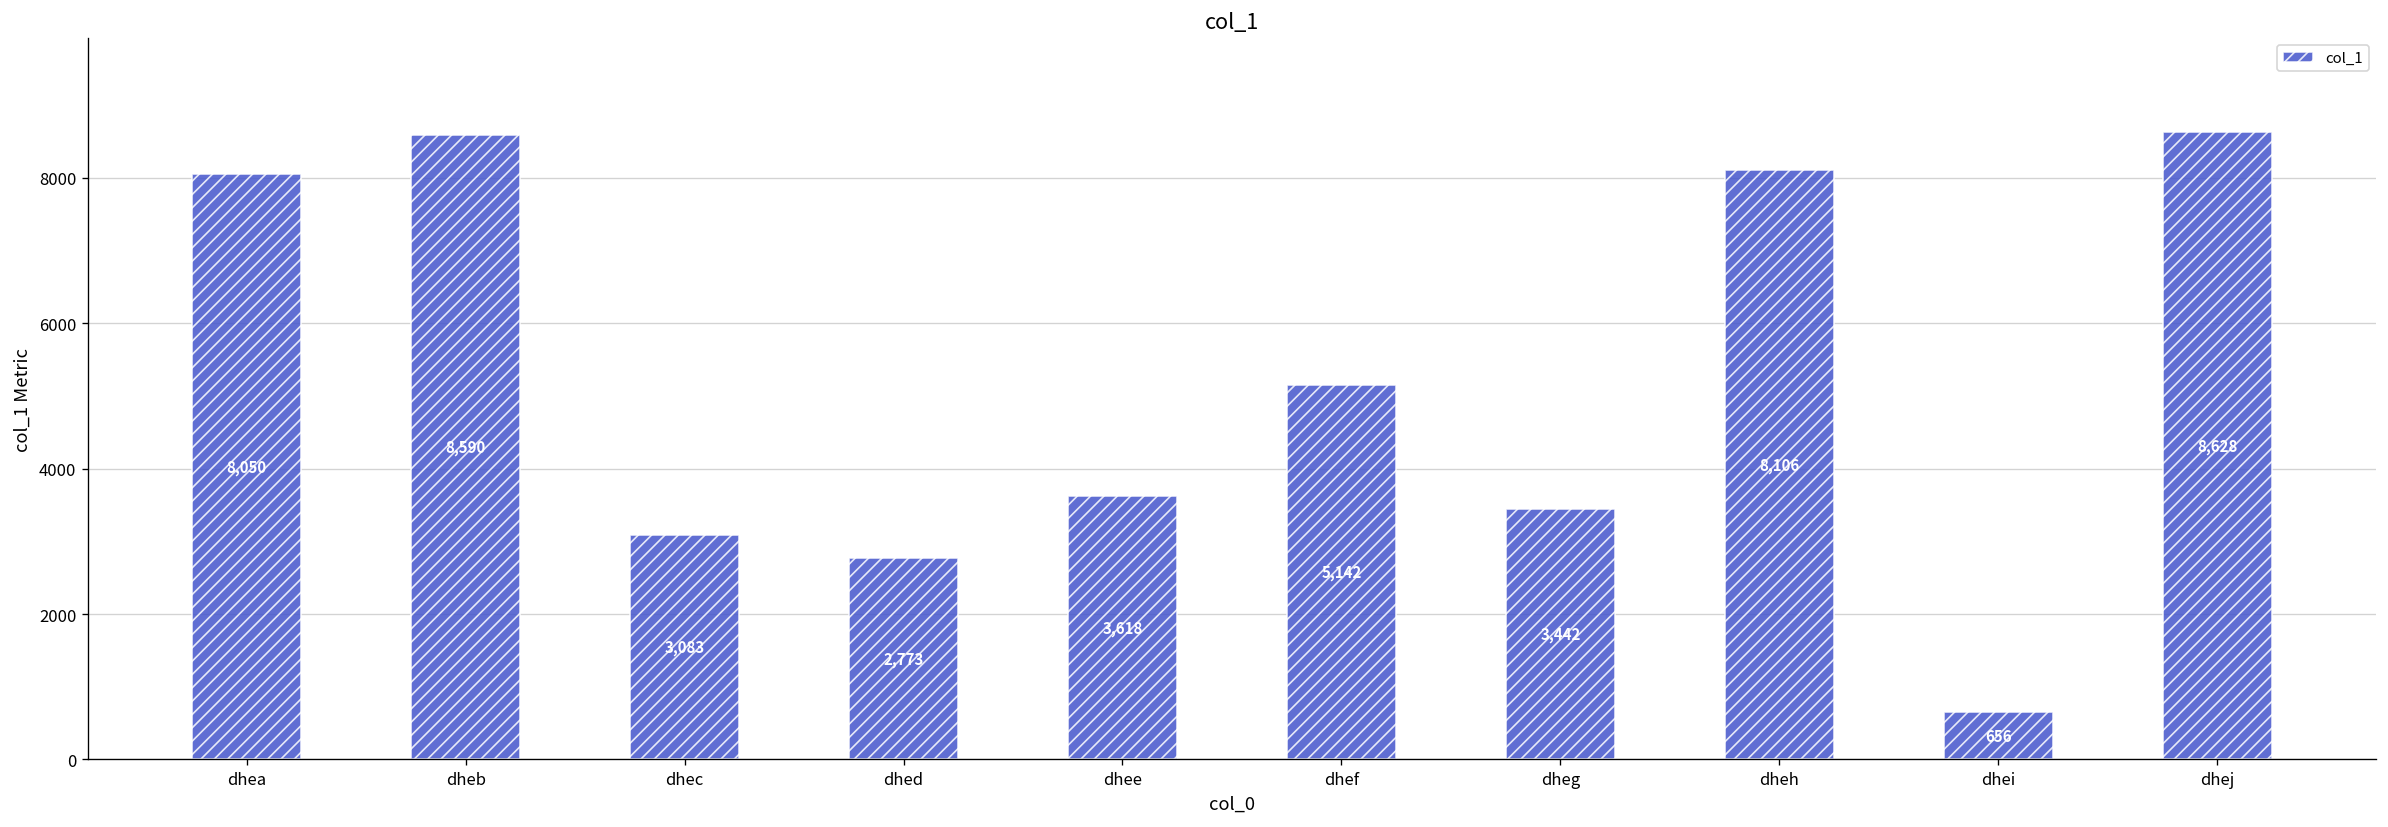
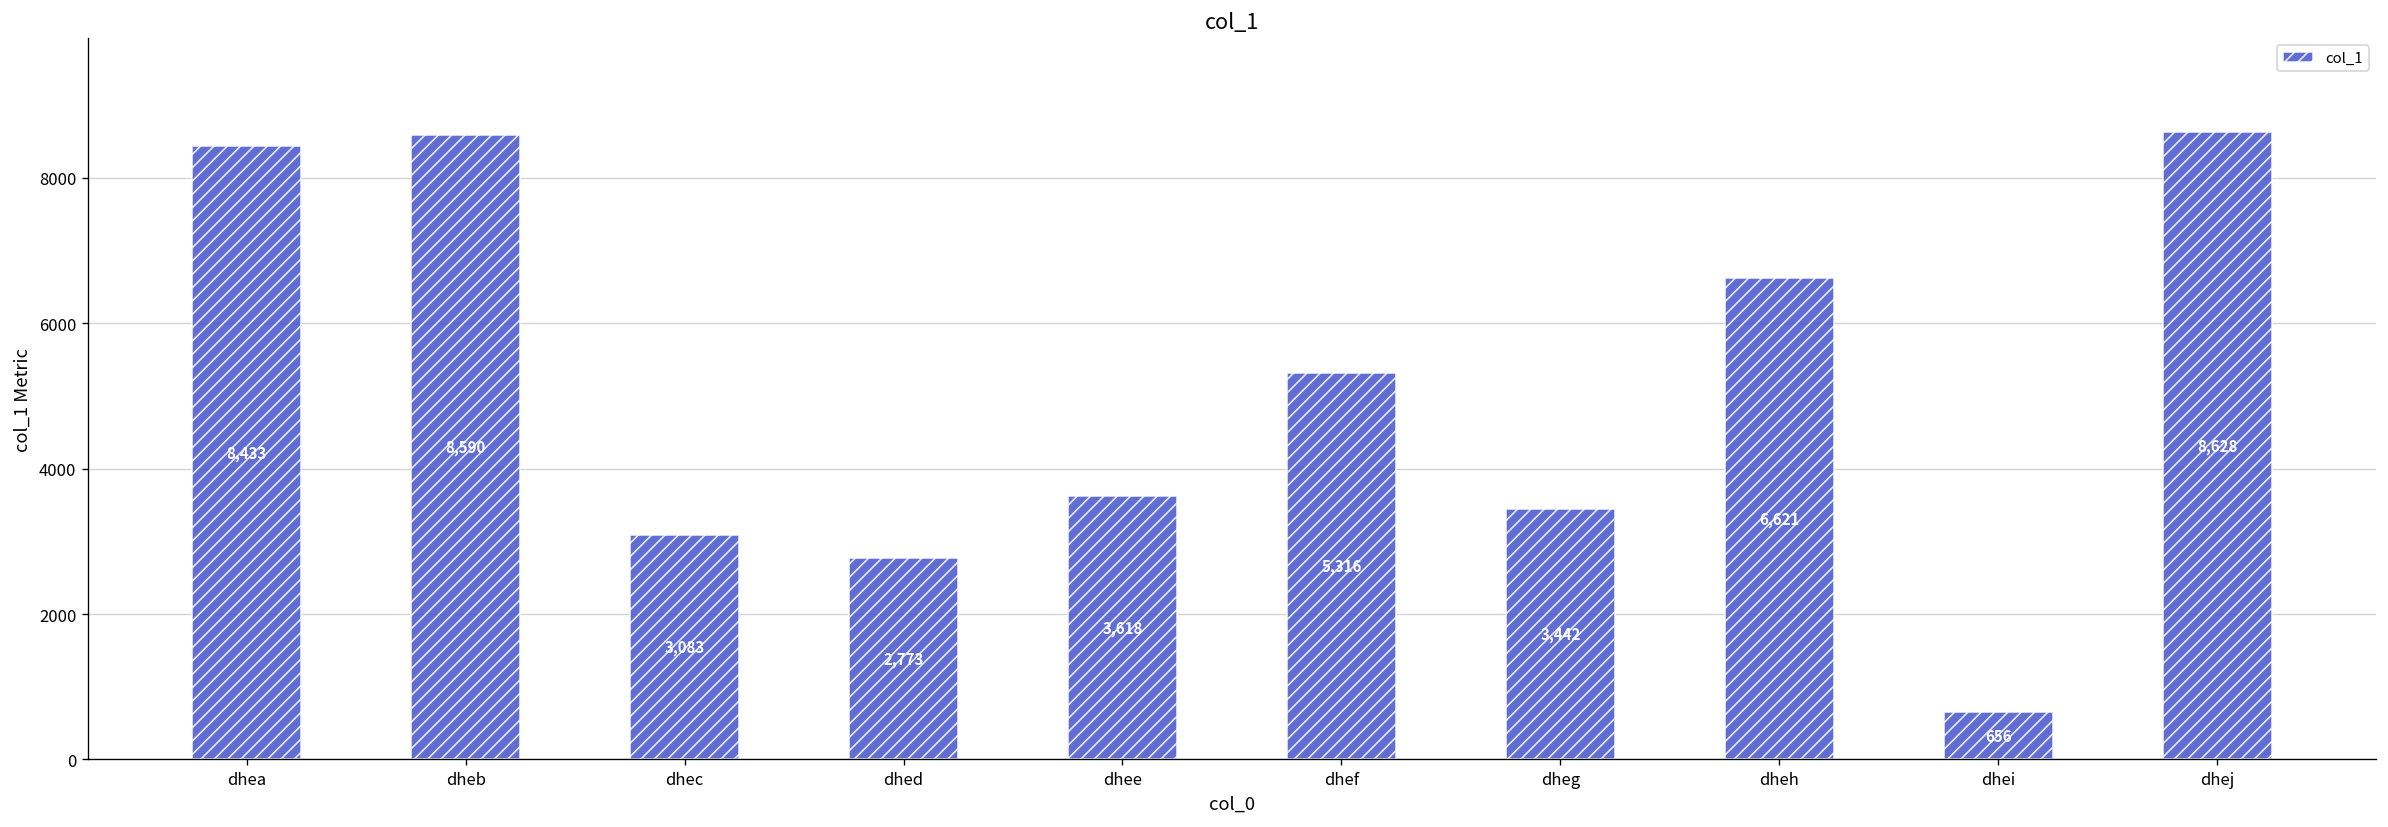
dhea: 8,050 -> 8,433
dhef: 5,142 -> 5,316
dheh: 8,106 -> 6,621
